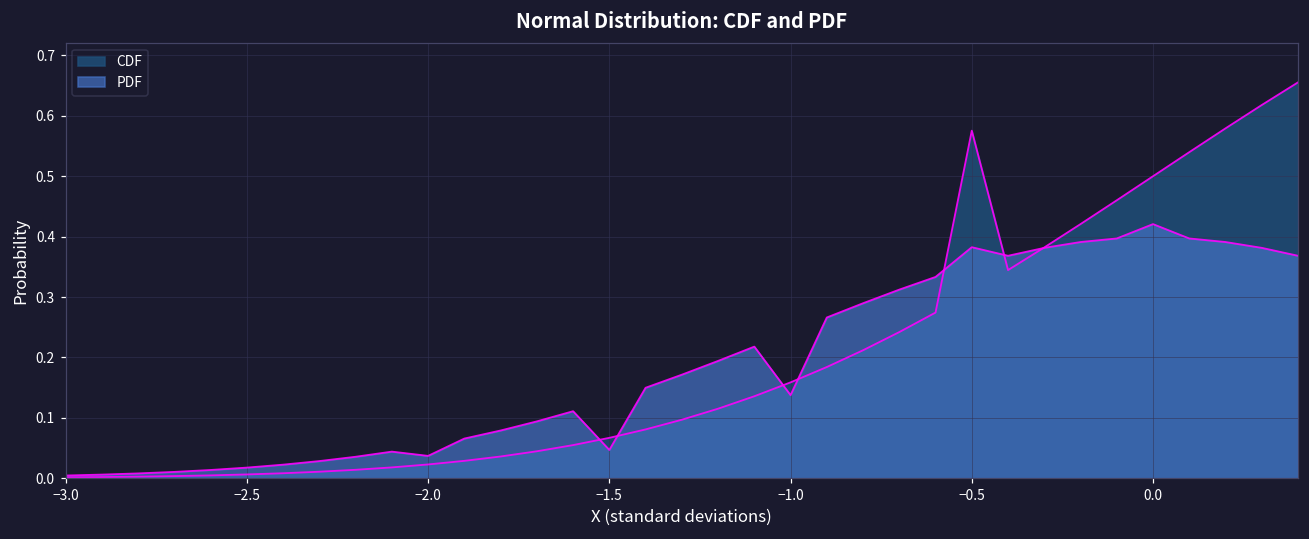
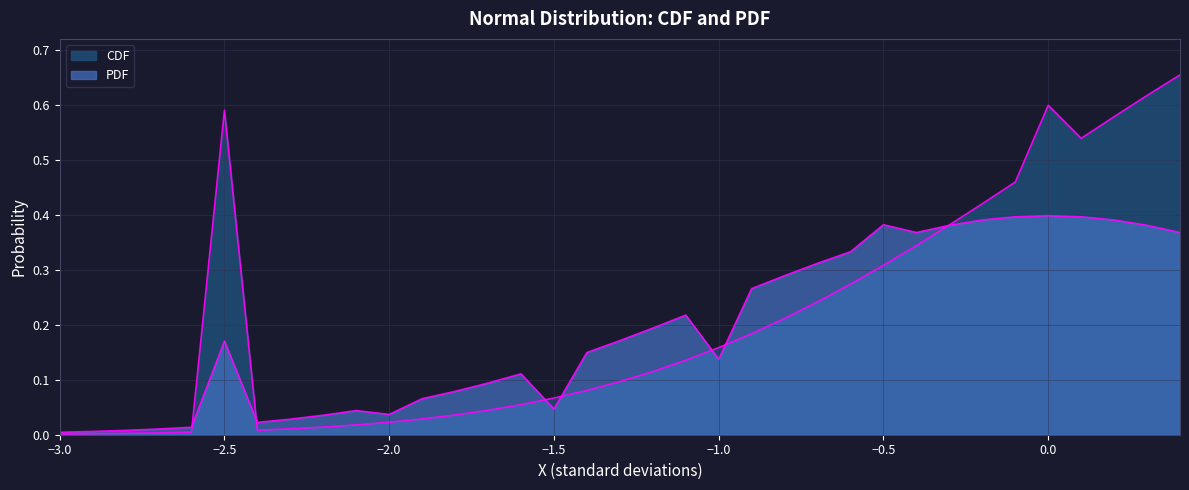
CDF, −2.5: 0.01 -> 0.59
PDF, −2.5: 0.02 -> 0.17
CDF, −0.5: 0.58 -> 0.31
CDF, 0.0: 0.5 -> 0.6
PDF, 0.0: 0.42 -> 0.40
